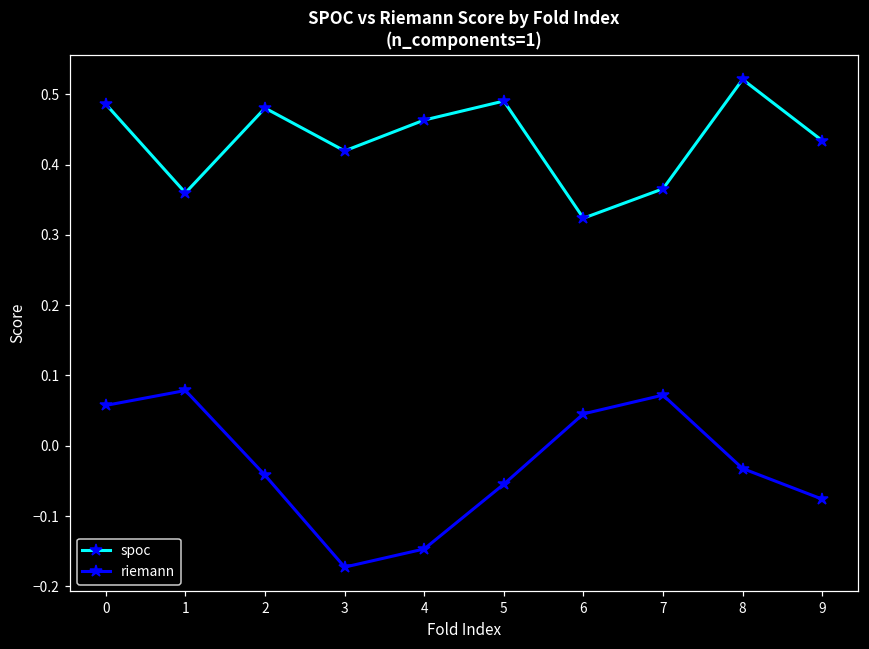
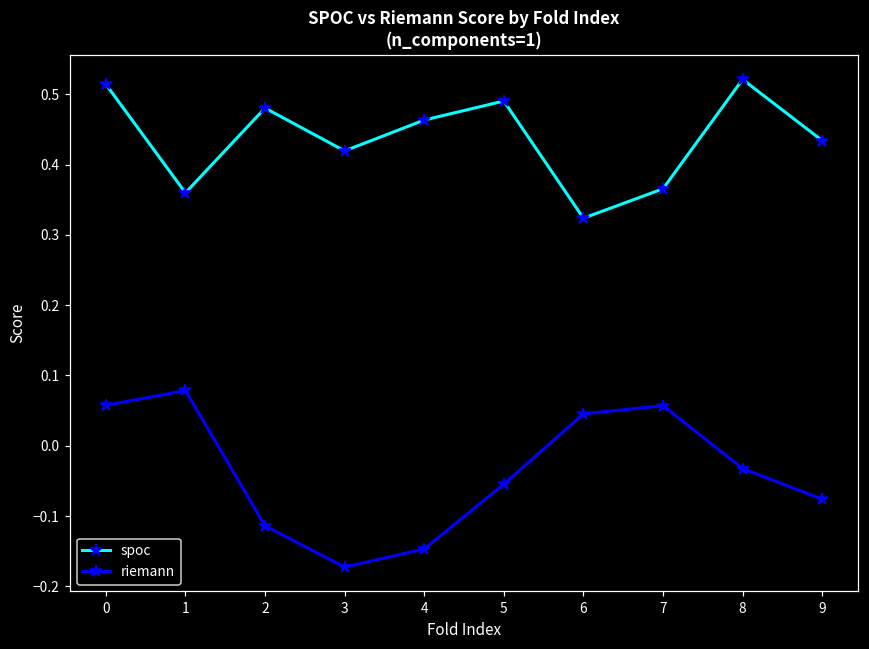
spoc, 0: 0.49 -> 0.51
riemann, 2: -0.04 -> -0.11
riemann, 7: 0.07 -> 0.06
